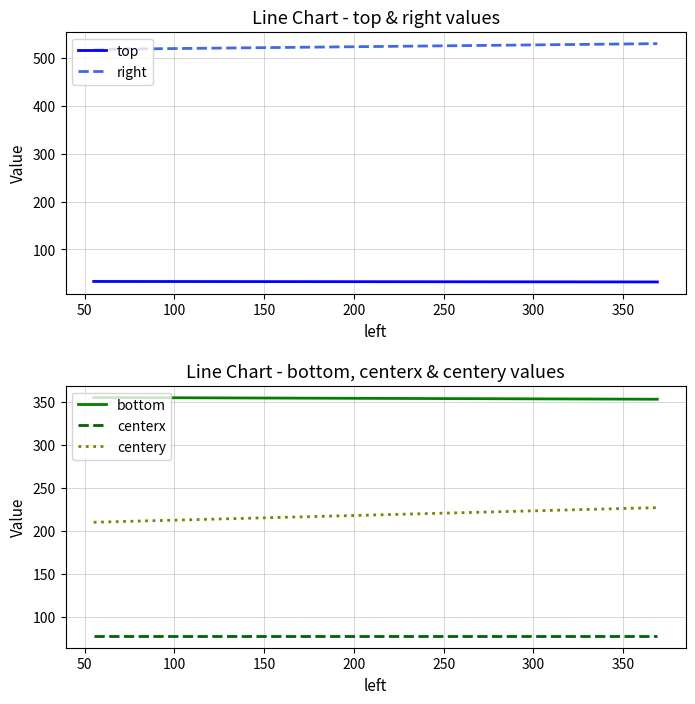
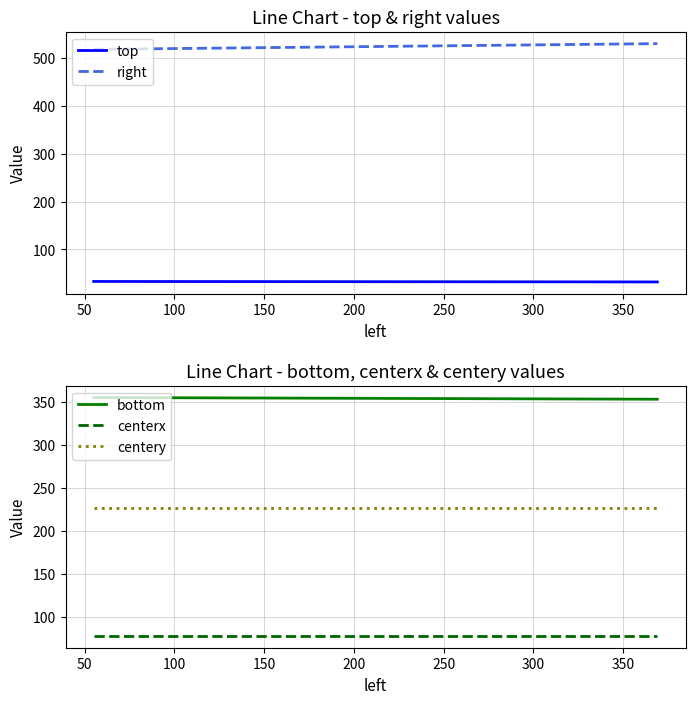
Line Chart - bottom, centerx & centery values, centery, 50: 210 -> 230
